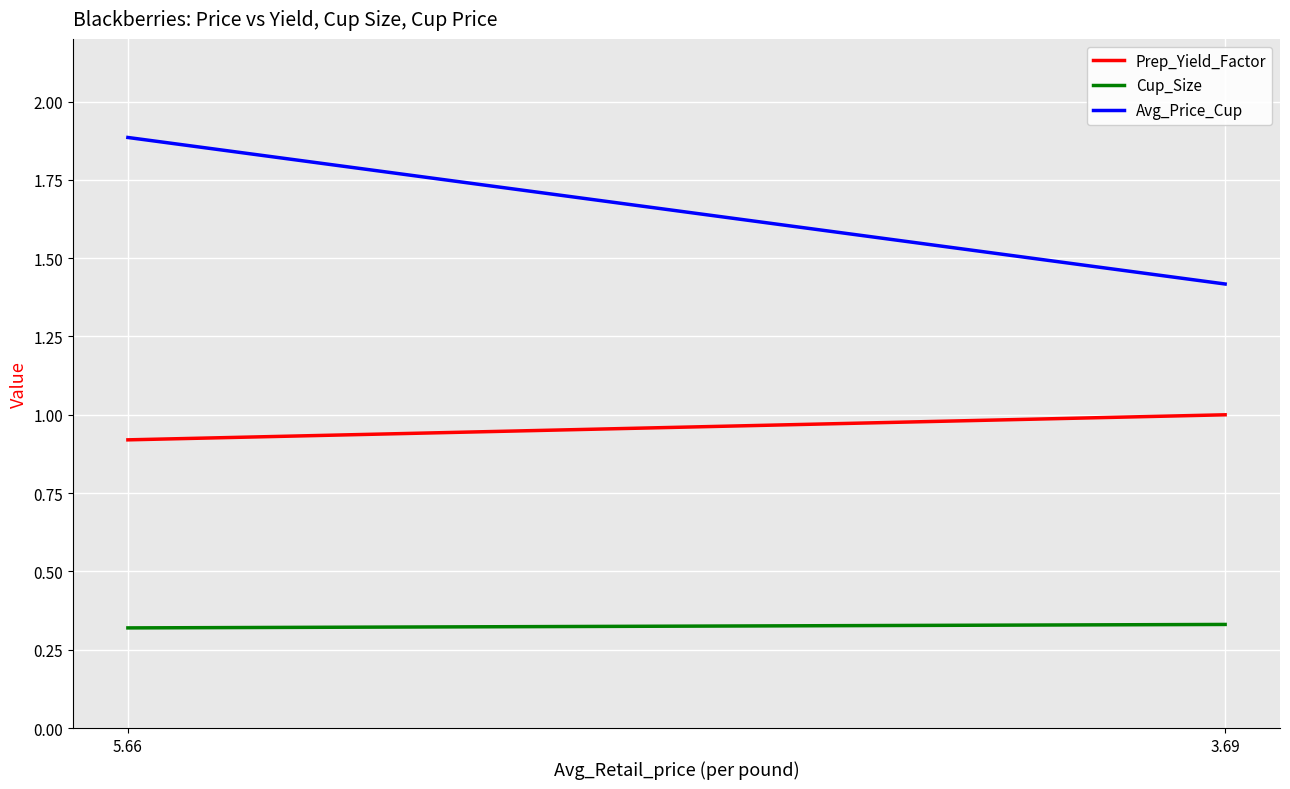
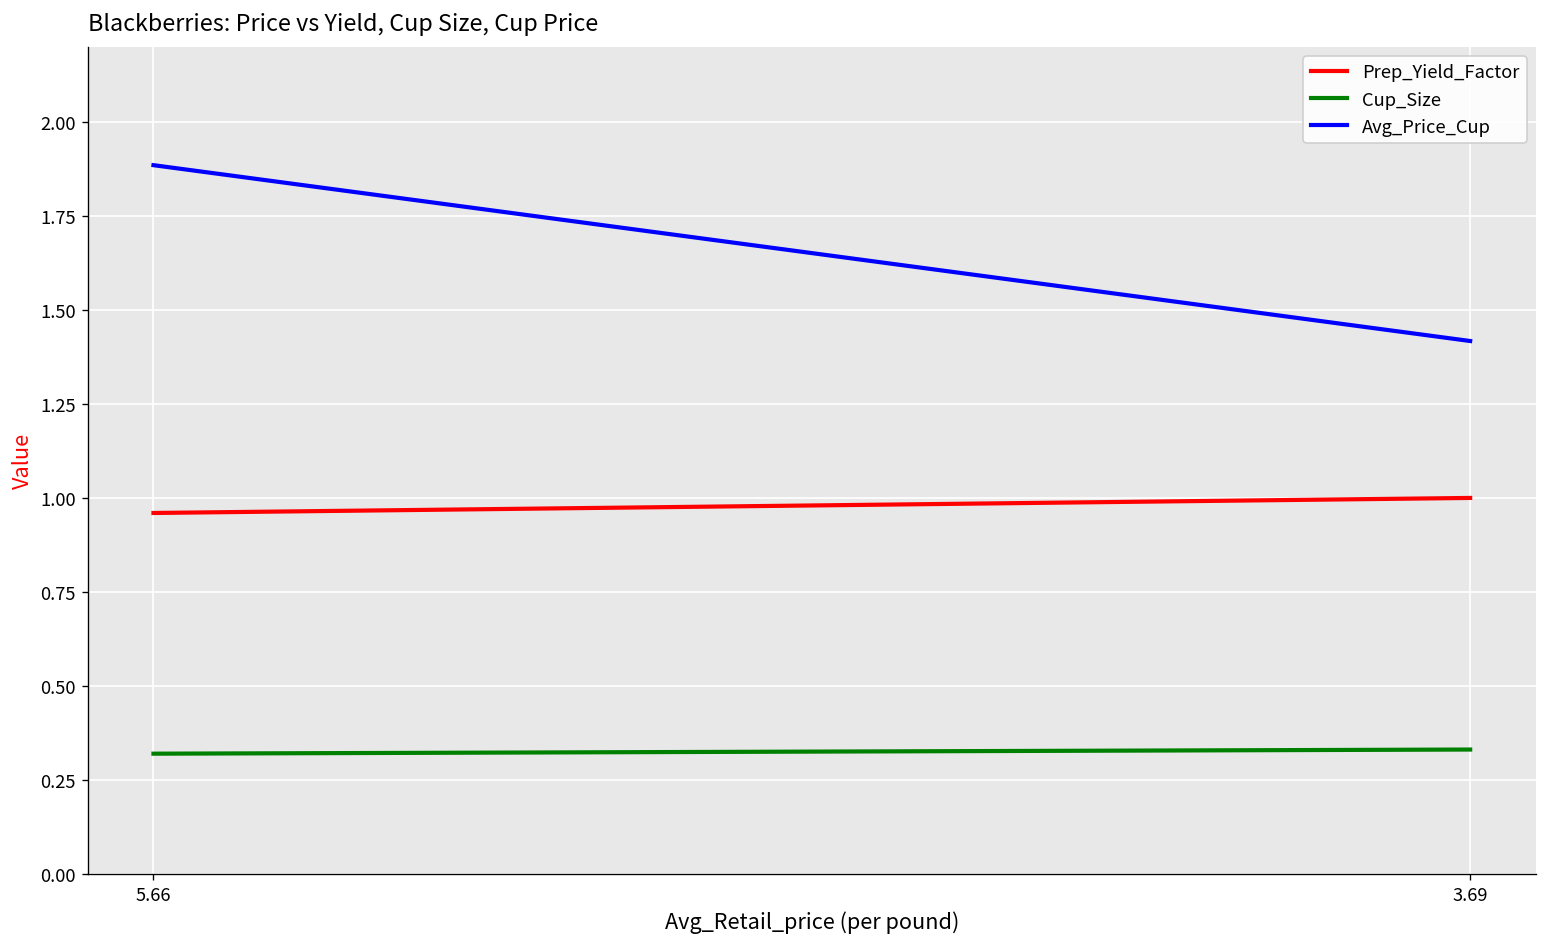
Prep_Yield_Factor, 5.66: 0.92 -> 0.96
